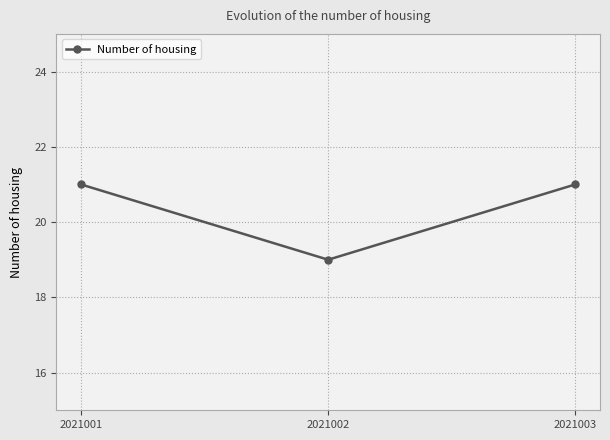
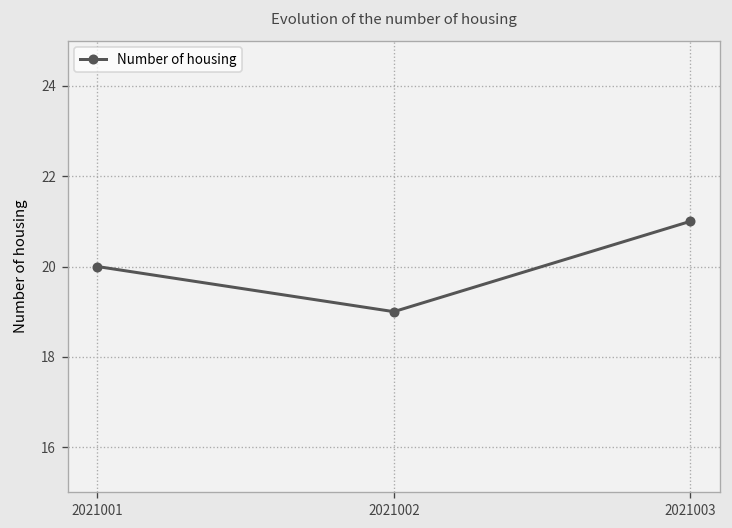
2021001: 21 -> 20
